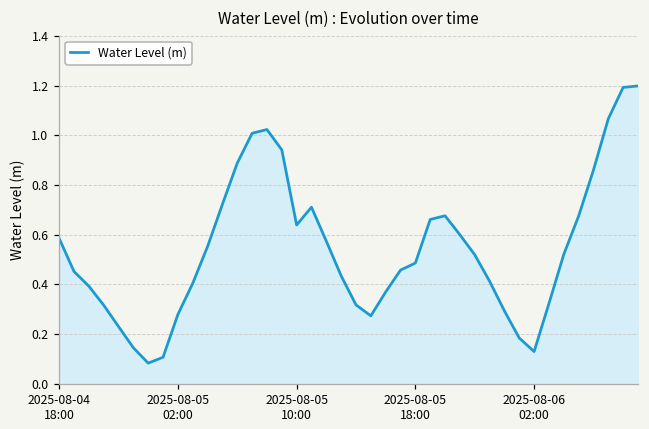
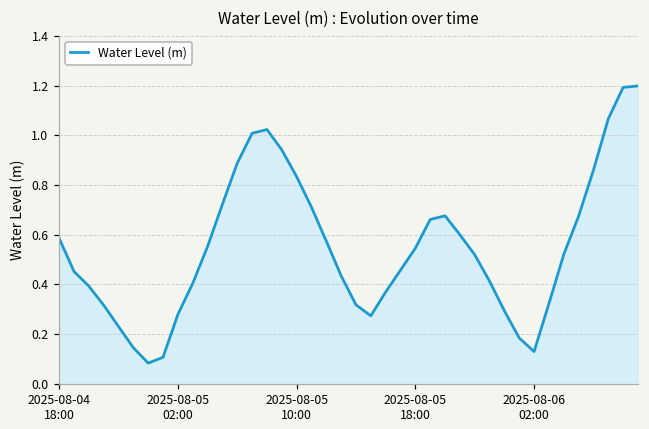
2025-08-05 10:00: 0.64 -> 0.83
2025-08-05 18:00: 0.49 -> 0.55
